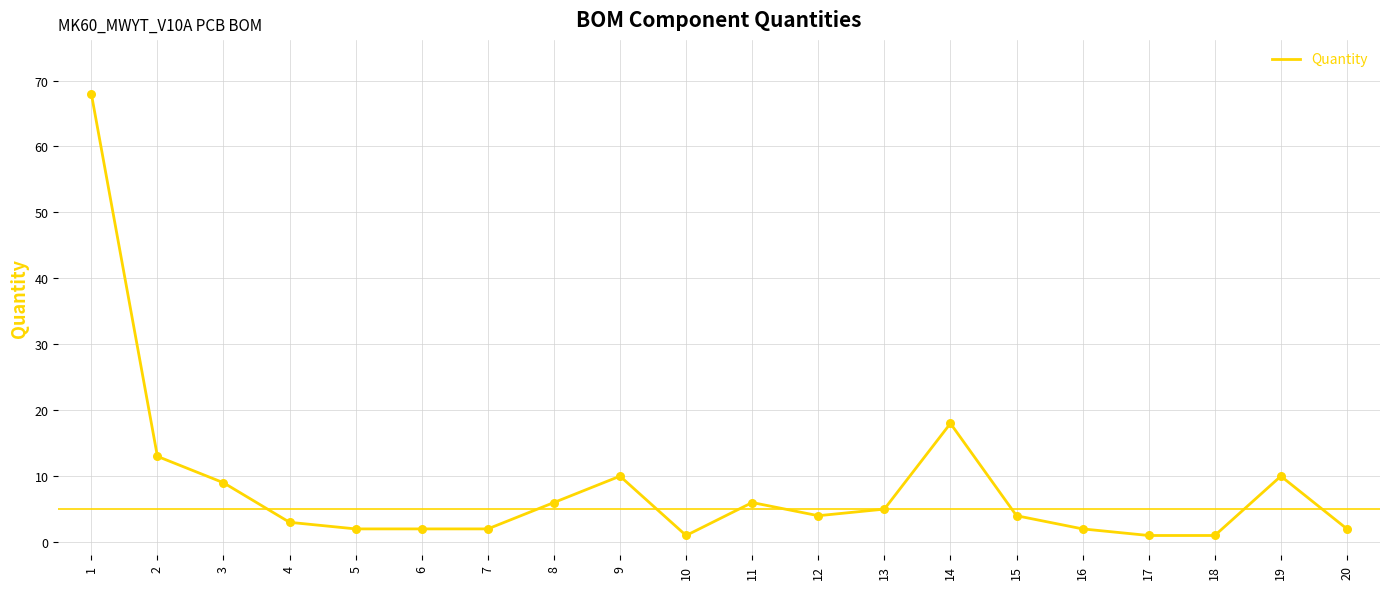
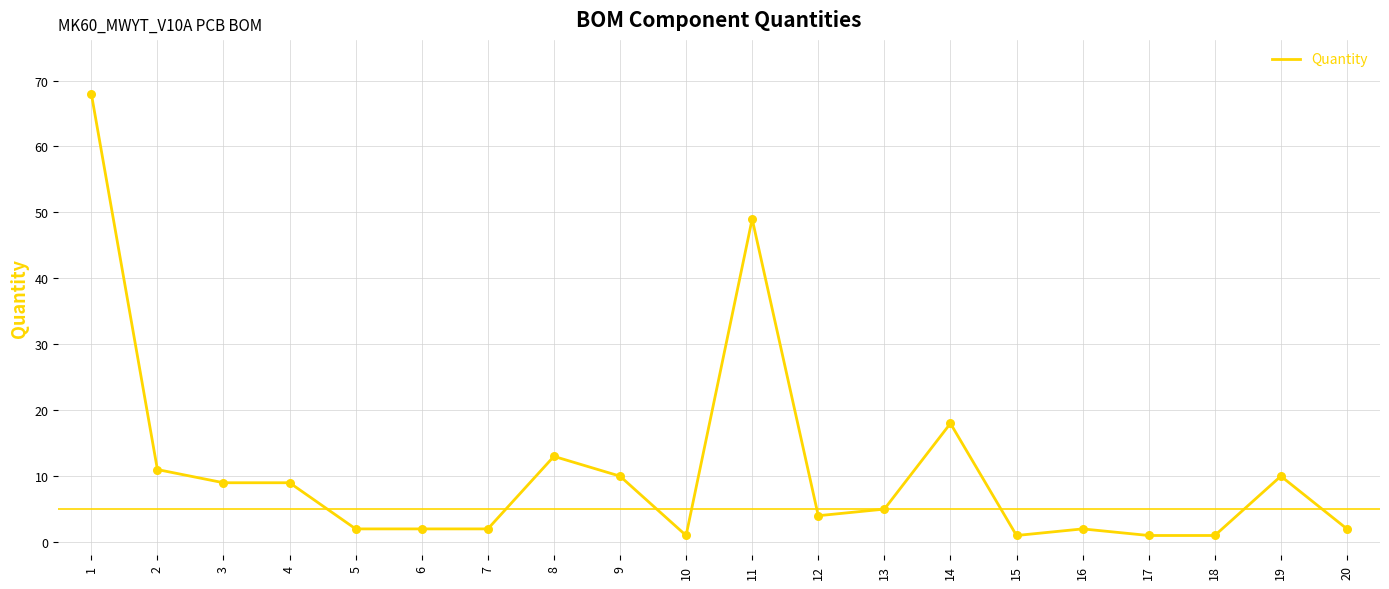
2: 13 -> 11
4: 3 -> 9
8: 6 -> 13
11: 6 -> 49
15: 4 -> 1
